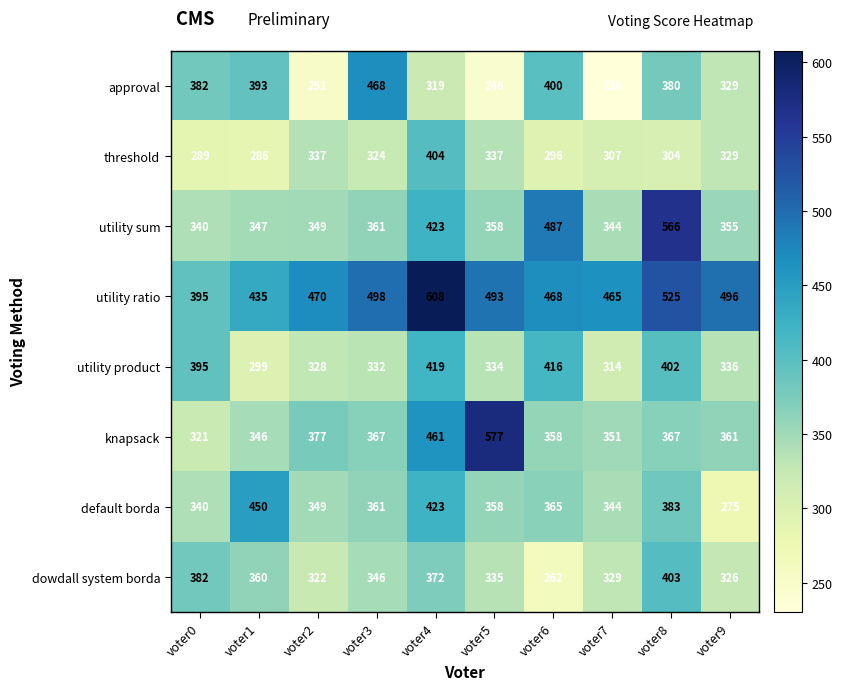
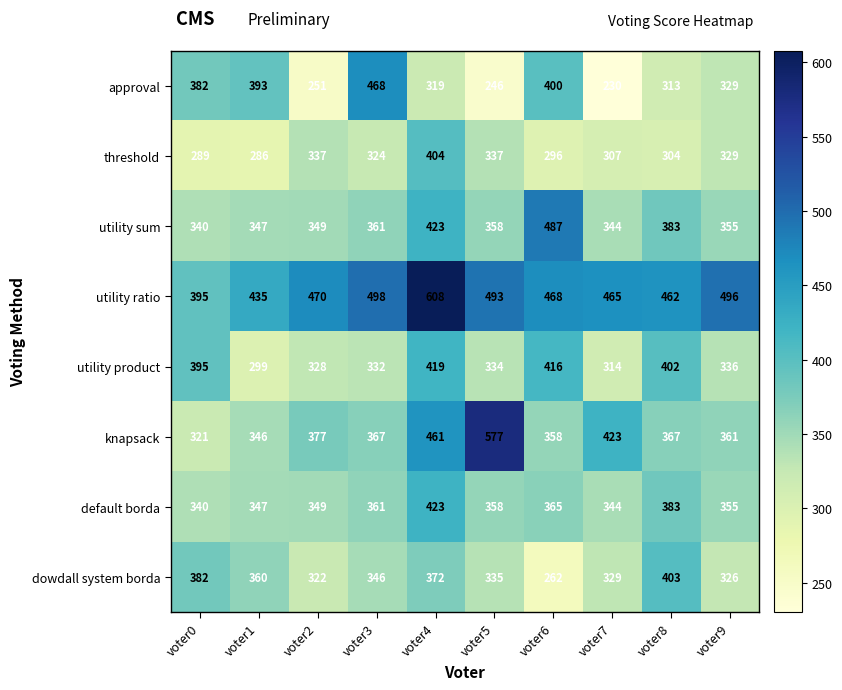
approval, voter8: 380 -> 313
utility sum, voter8: 566 -> 383
utility ratio, voter8: 525 -> 462
knapsack, voter7: 351 -> 423
default borda, voter1: 450 -> 347
default borda, voter9: 275 -> 355
